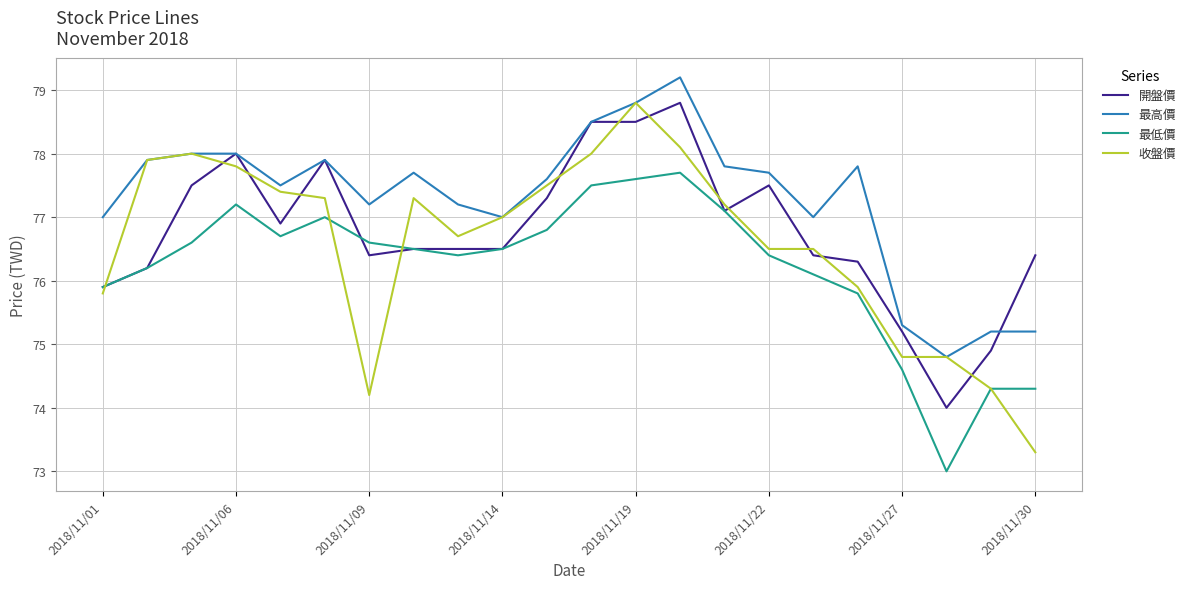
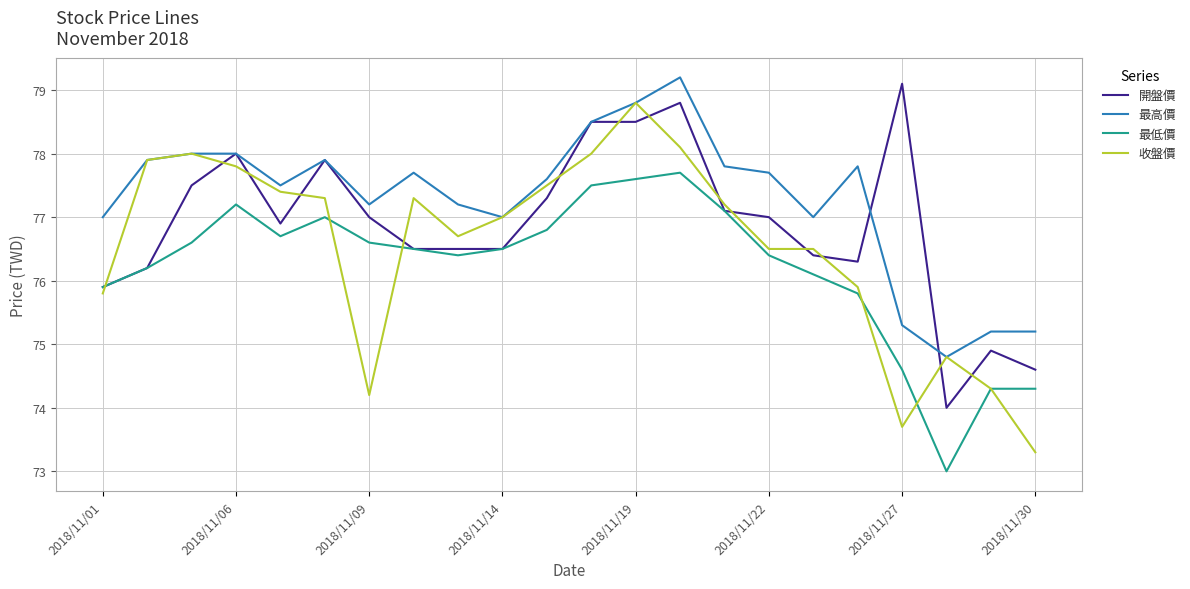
開盤價, 2018/11/09: 76.4 -> 77.0
開盤價, 2018/11/22: 77.5 -> 77.0
開盤價, 2018/11/27: 75.2 -> 79.1
收盤價, 2018/11/27: 74.8 -> 73.7
開盤價, 2018/11/30: 76.4 -> 74.6
